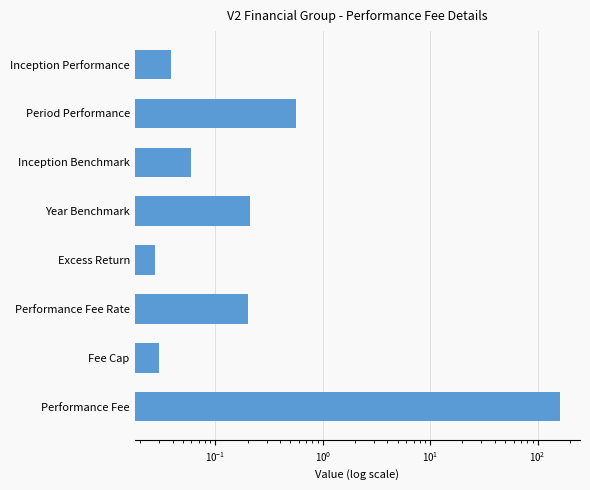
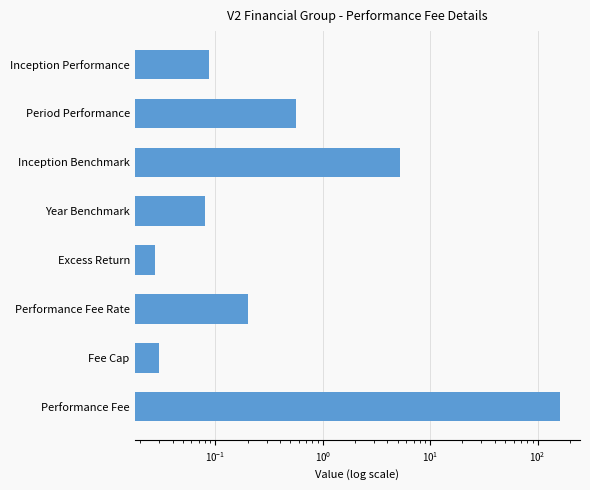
Inception Performance: 0.039 -> 0.09
Inception Benchmark: 0.06 -> 5
Year Benchmark: 0.21 -> 0.08
